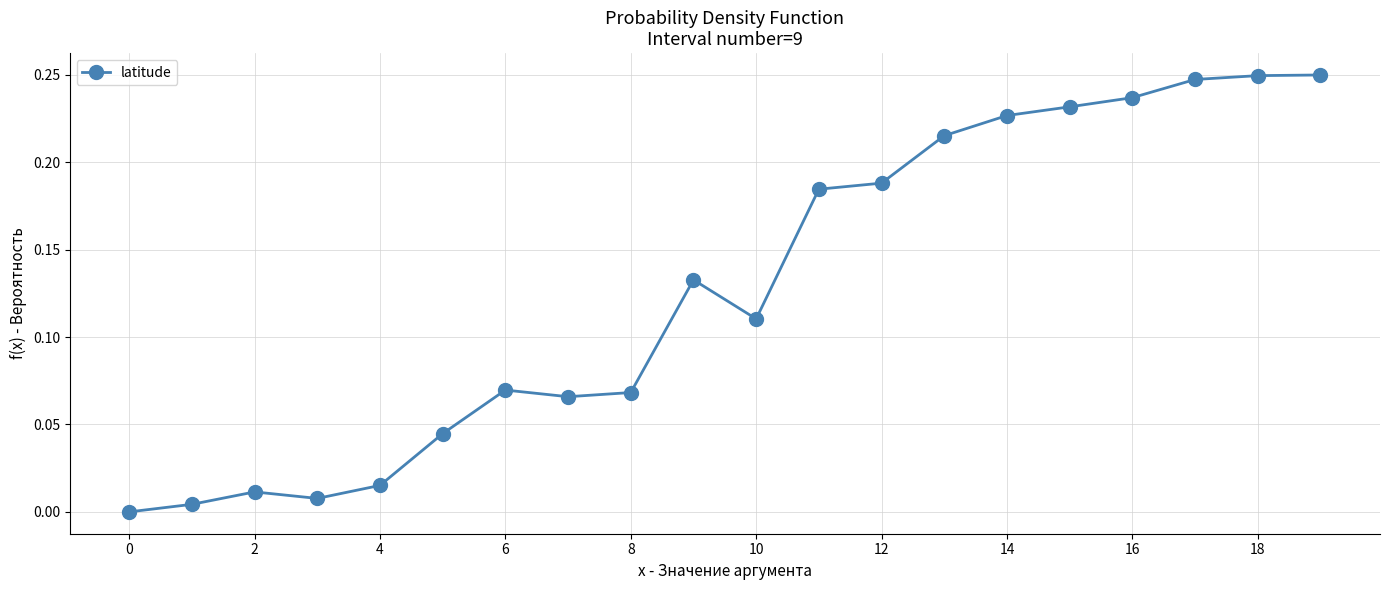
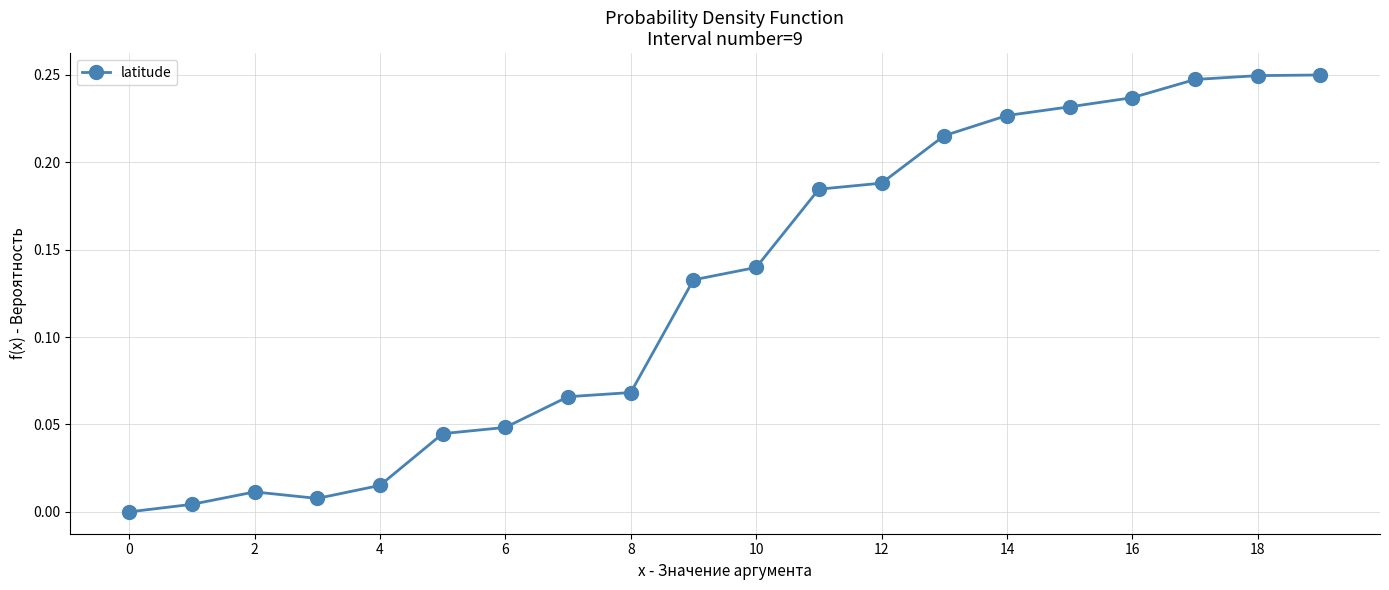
6: 0.070 -> 0.048
10: 0.110 -> 0.140
